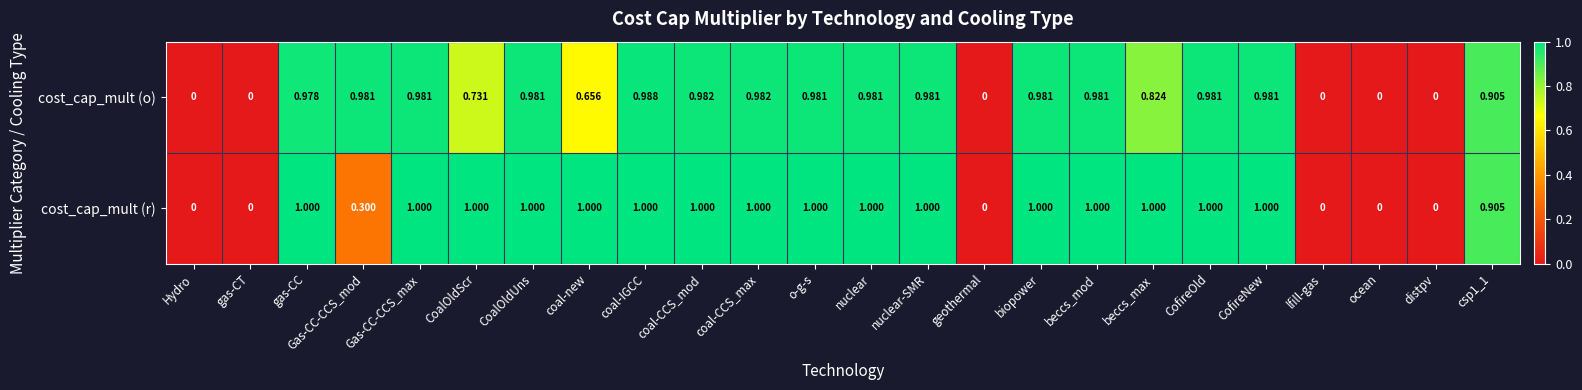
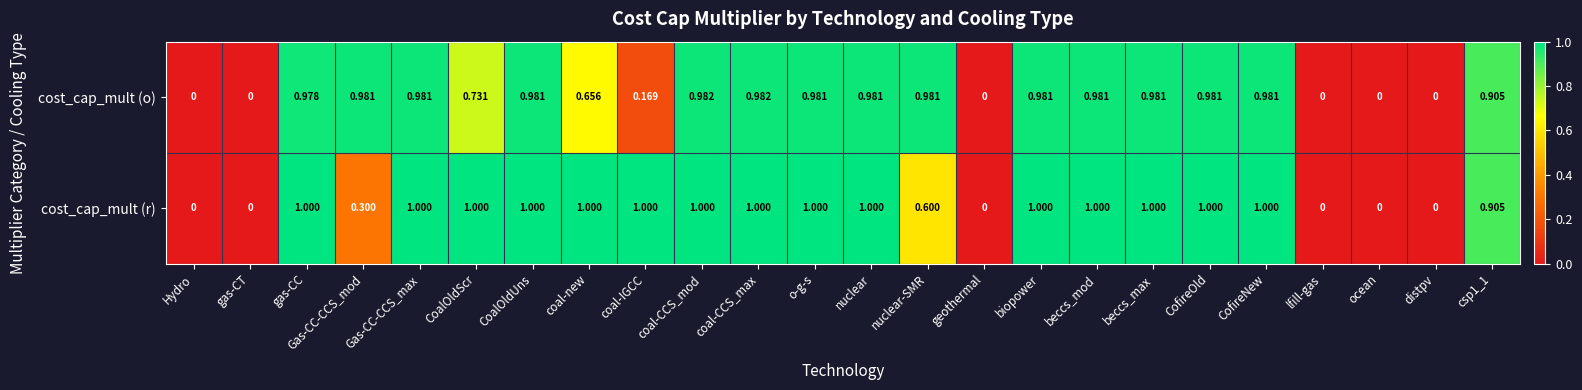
cost_cap_mult (o), coal-IGCC: 0.988 -> 0.169
cost_cap_mult (o), beccs_max: 0.824 -> 0.981
cost_cap_mult (r), nuclear-SMR: 1.000 -> 0.600
